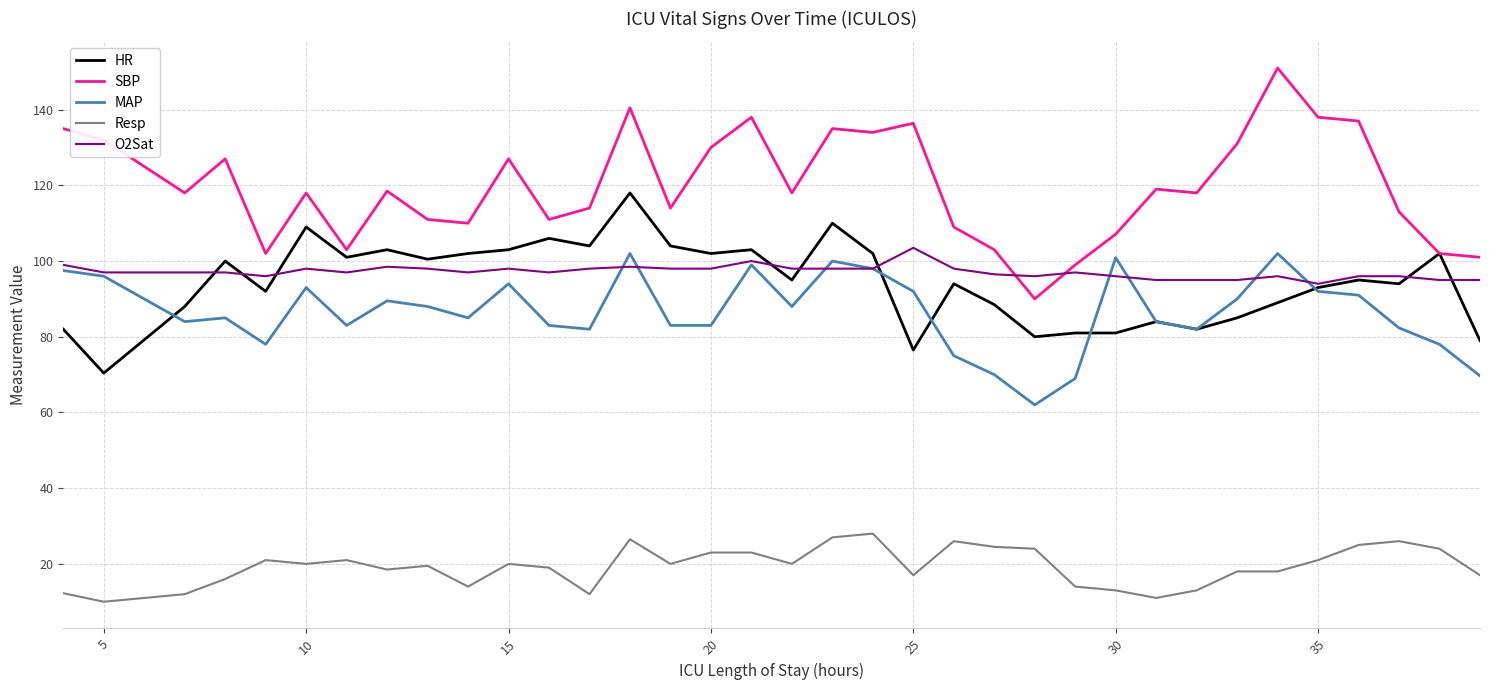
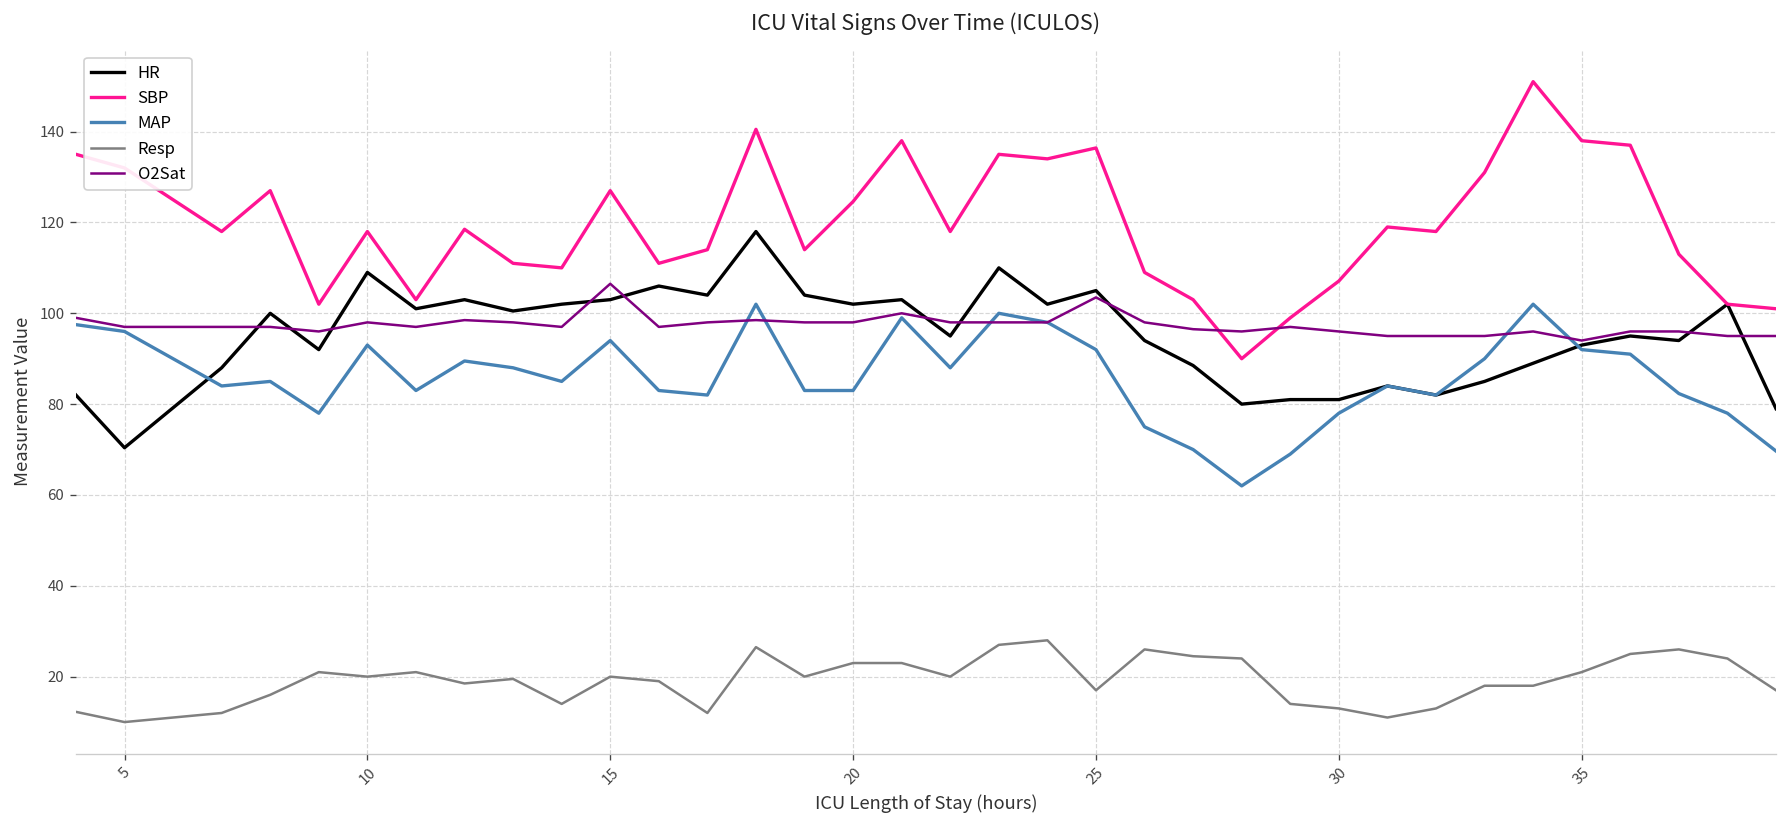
O2Sat, 15: 98 -> 107
SBP, 20: 130 -> 125
HR, 25: 77 -> 105
MAP, 30: 101 -> 78
